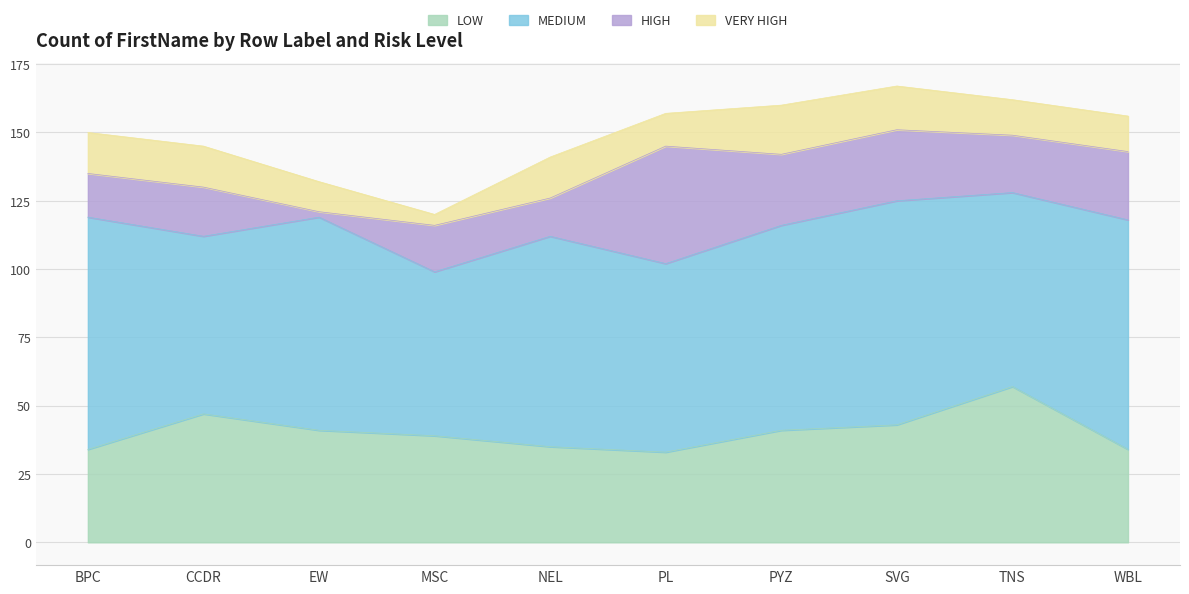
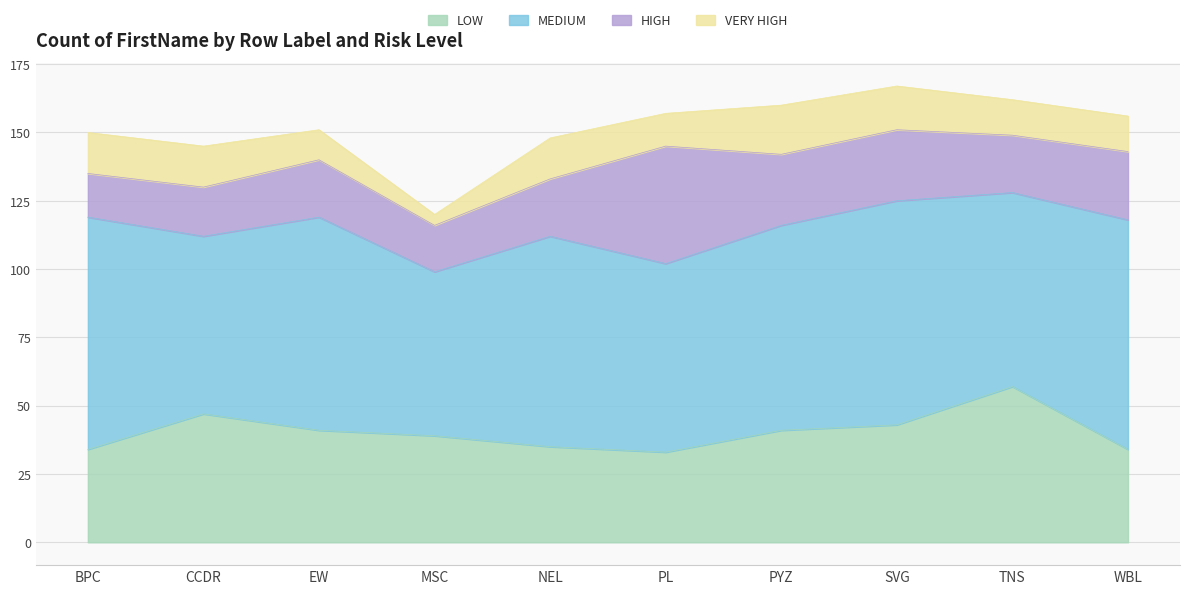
HIGH, EW: 2 -> 21
HIGH, NEL: 14 -> 21
